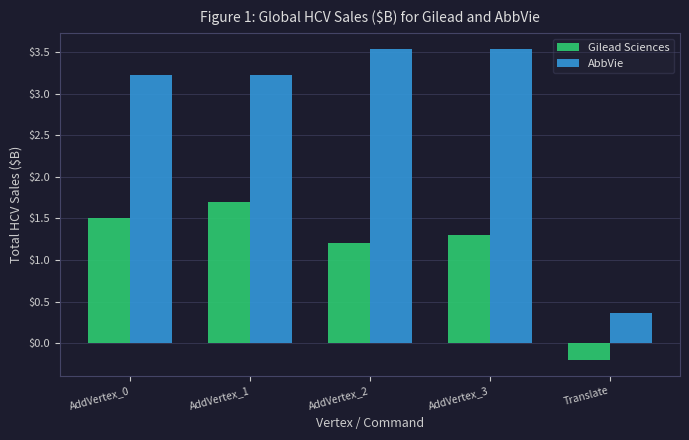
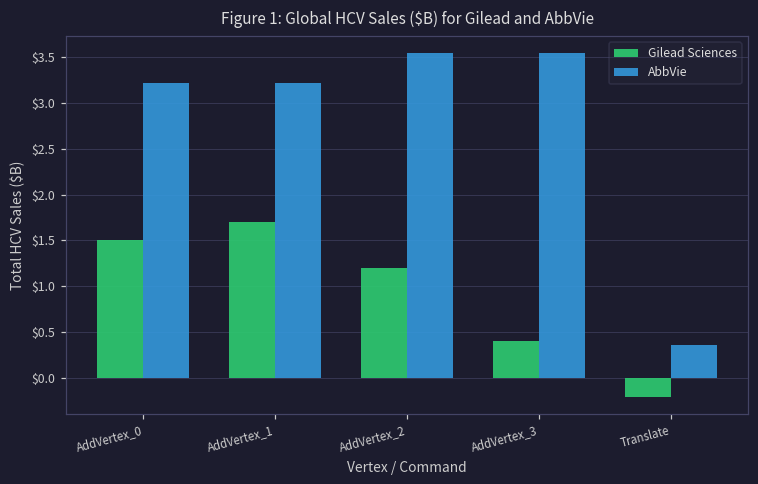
Gilead Sciences, AddVertex_3: $1.3 -> $0.4
